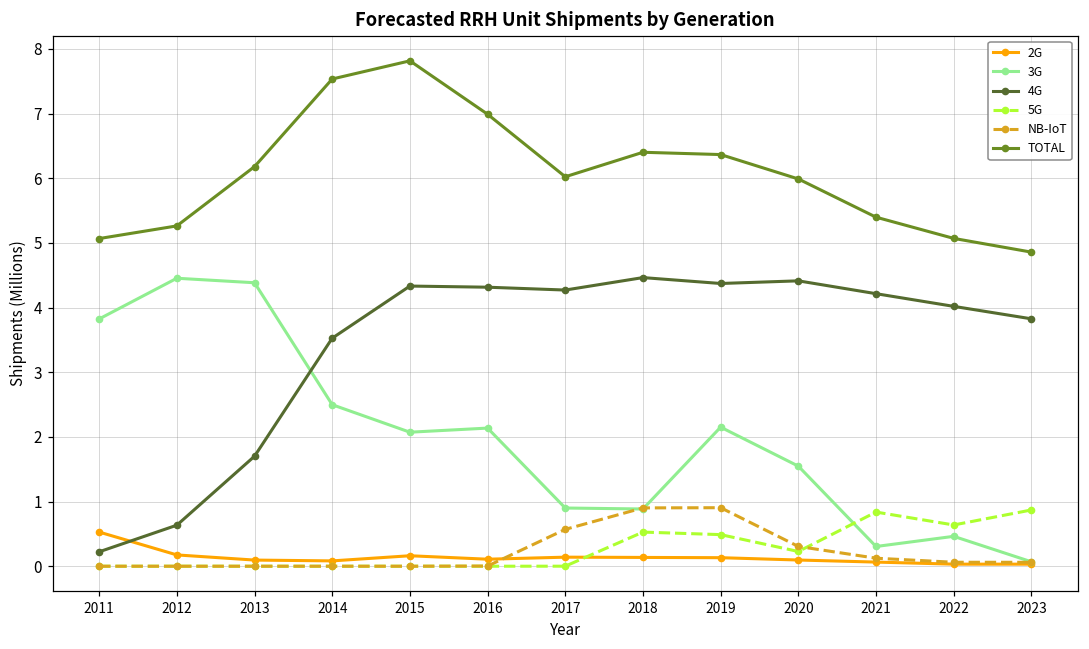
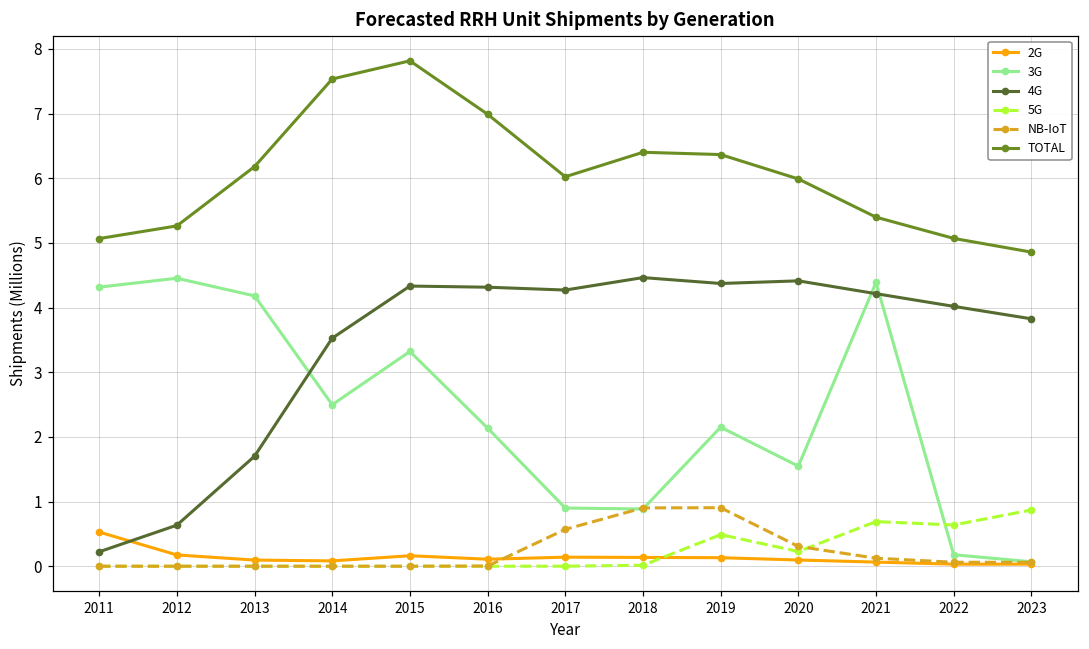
3G, 2011: 3.8 -> 4.3
3G, 2013: 4.4 -> 4.2
3G, 2015: 2.1 -> 3.3
5G, 2018: 0.5 -> 0.0
3G, 2021: 0.3 -> 4.4
5G, 2021: 0.8 -> 0.7
3G, 2022: 0.5 -> 0.2
